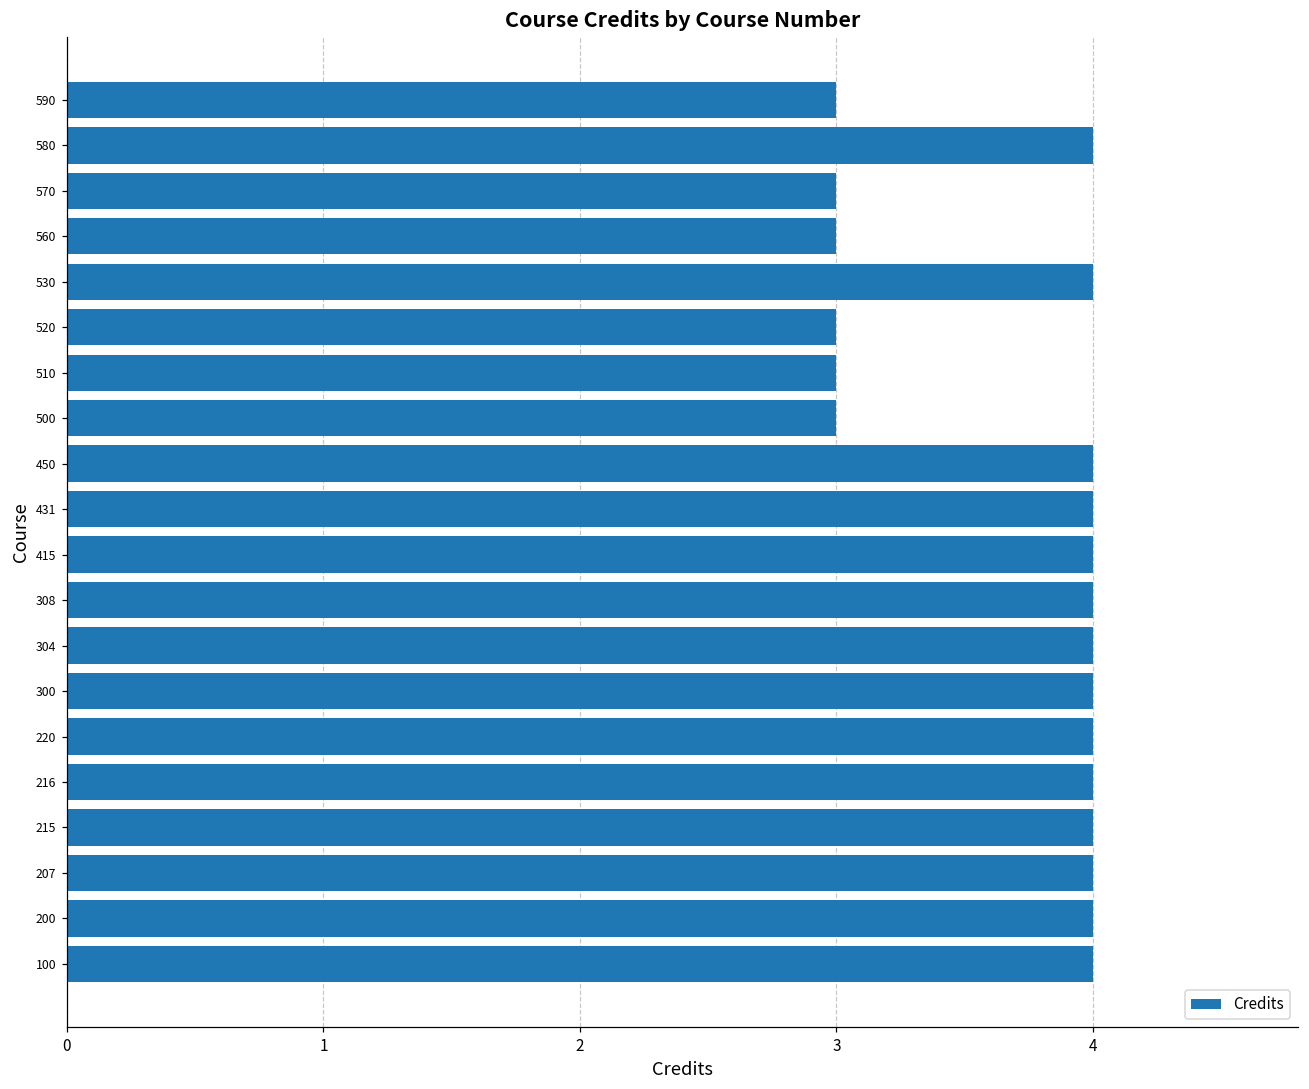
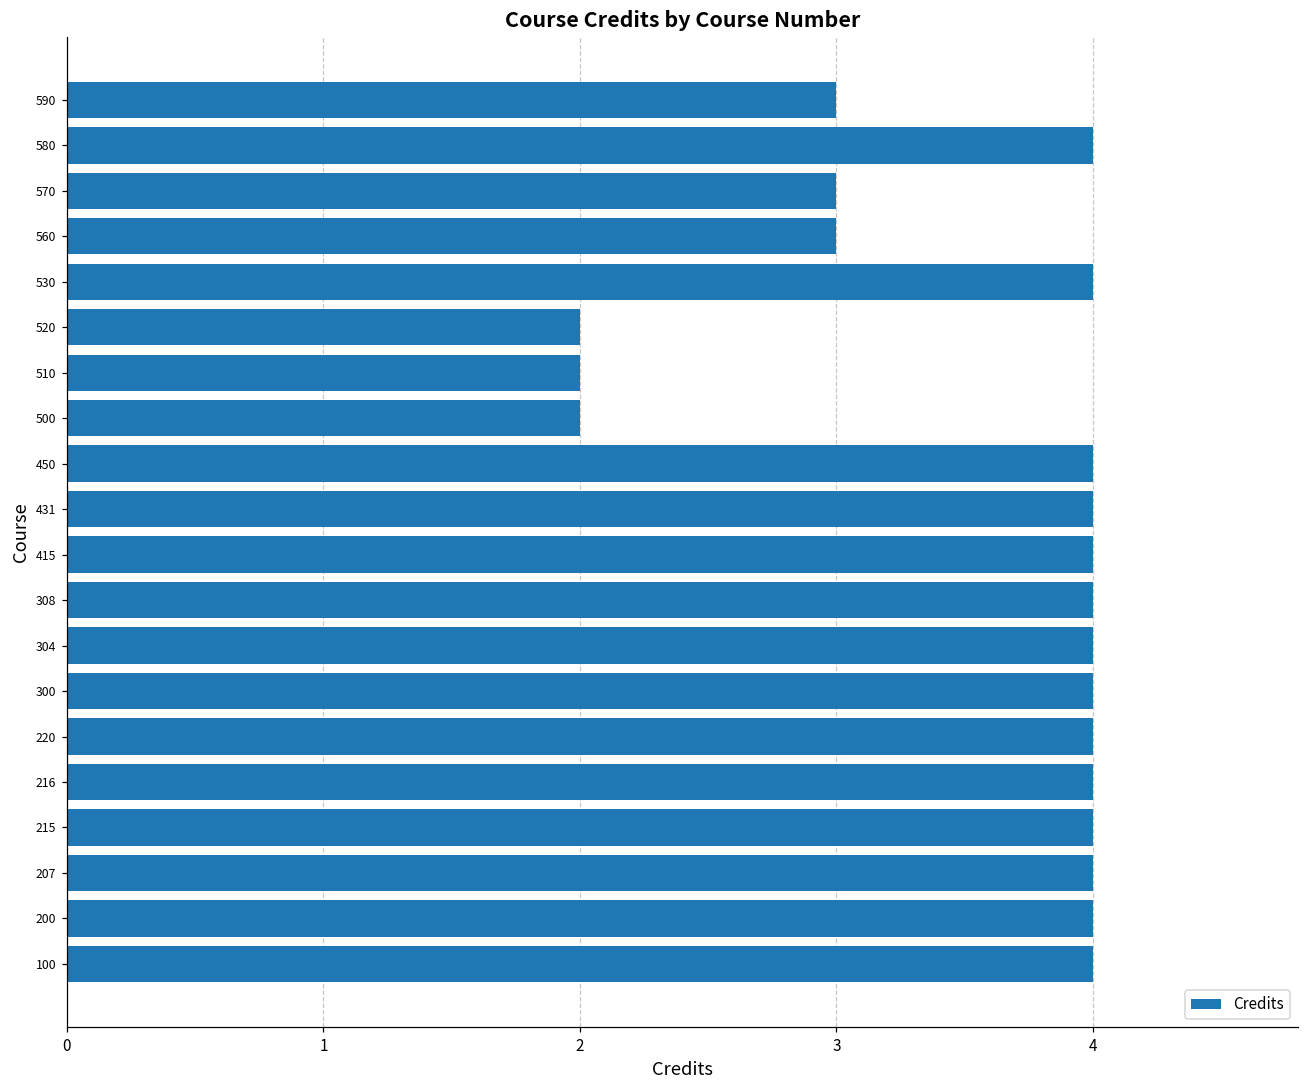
520: 3 -> 2
510: 3 -> 2
500: 3 -> 2
